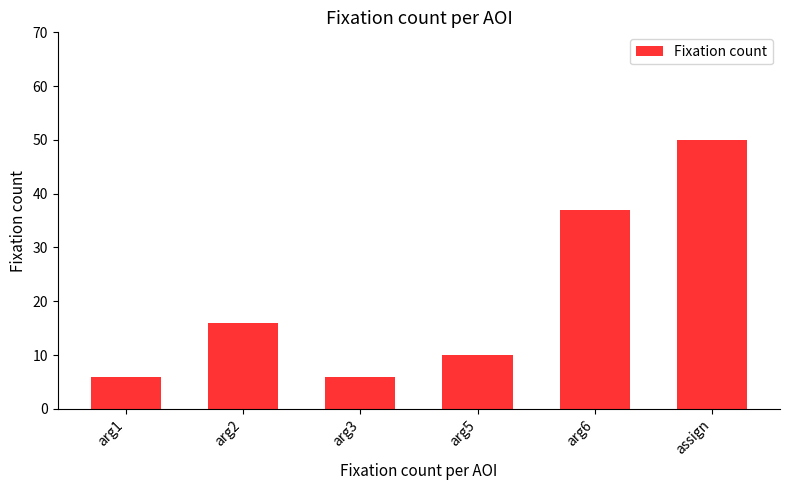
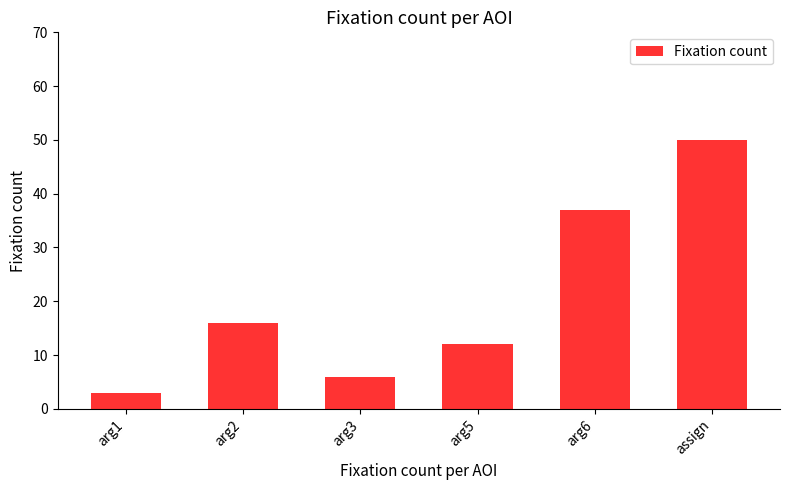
arg1: 6 -> 3
arg5: 10 -> 12
